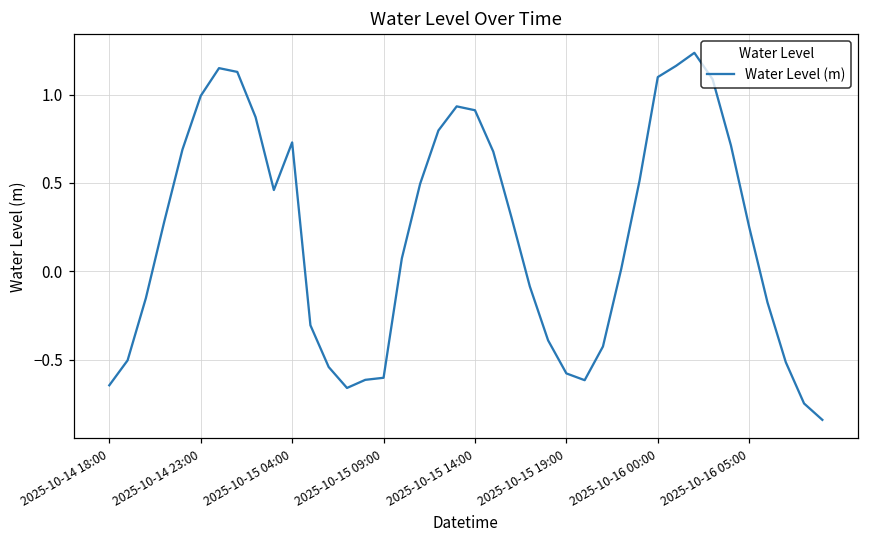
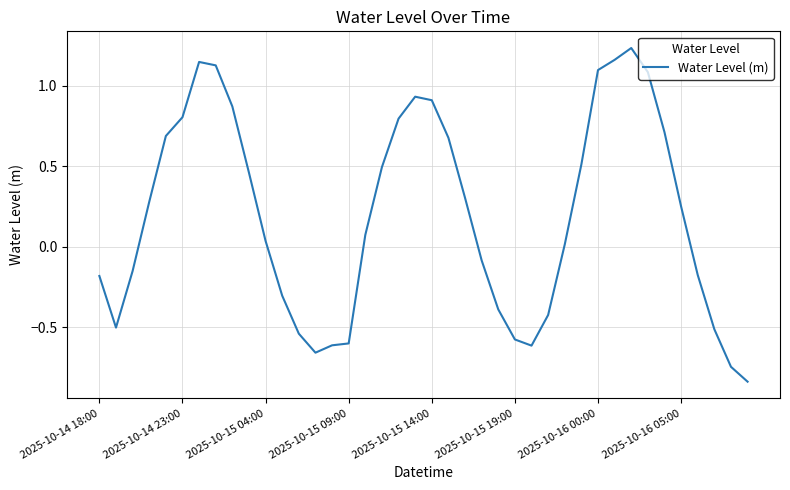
2025-10-14 18:00: -0.64 -> -0.18
2025-10-14 23:00: 0.99 -> 0.81
2025-10-15 04:00: 0.73 -> 0.04
